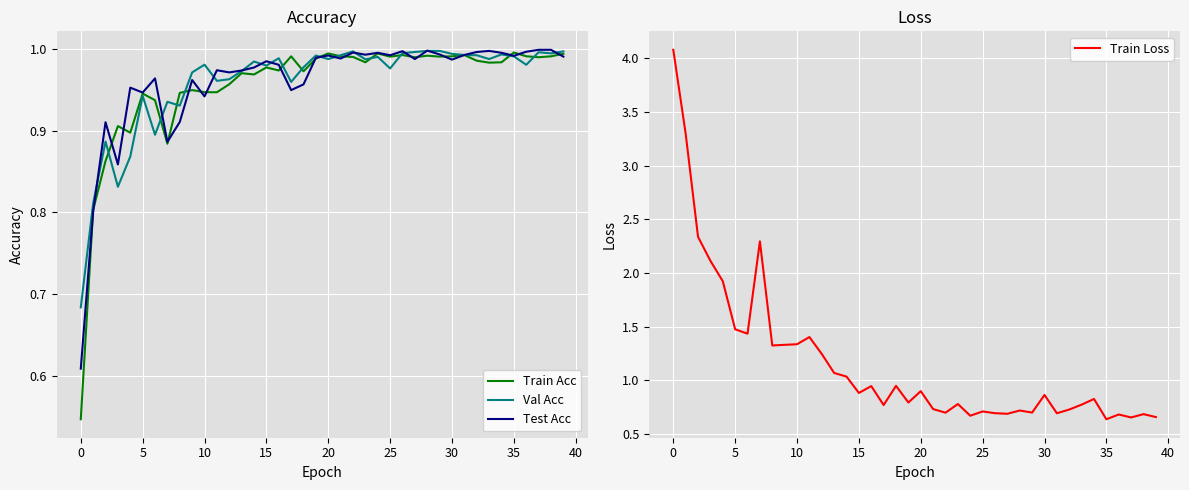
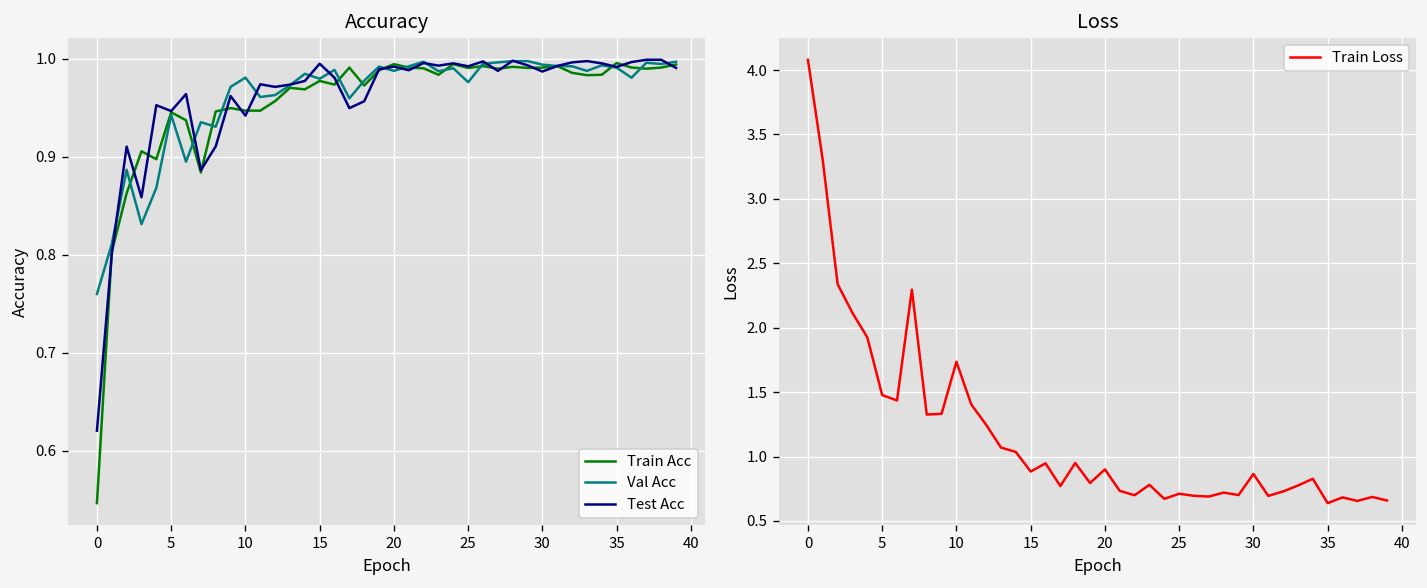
Accuracy, Val Acc, 0: 0.68 -> 0.76
Accuracy, Test Acc, 0: 0.61 -> 0.62
Accuracy, Test Acc, 15: 0.99 -> 1.00
Loss, 10: 1.34 -> 1.74
